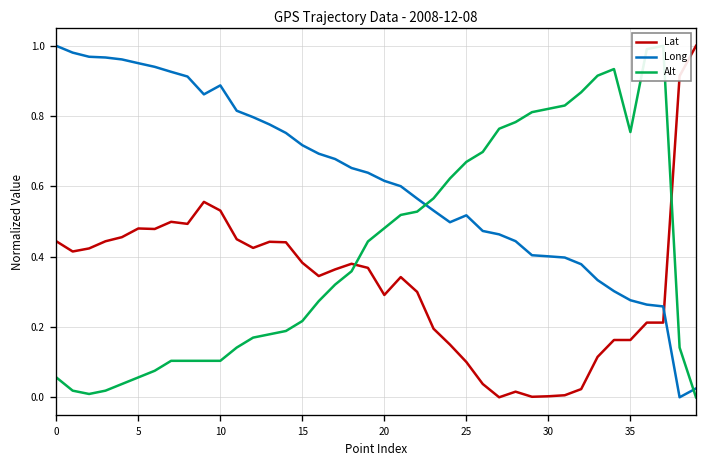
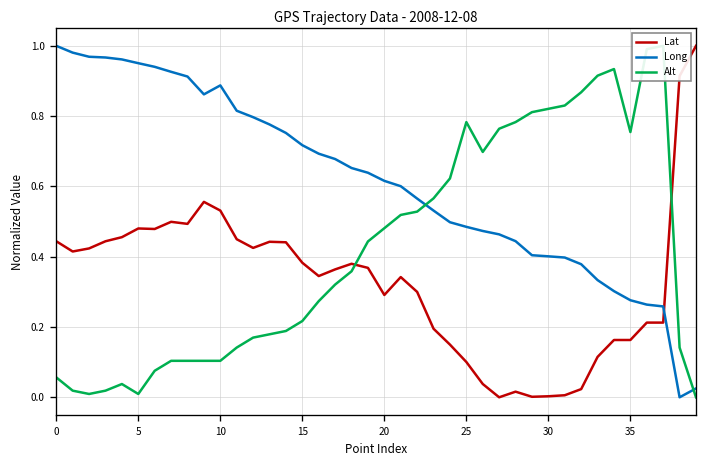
Alt, 5: 0.06 -> 0.01
Long, 25: 0.52 -> 0.48
Alt, 25: 0.67 -> 0.78
